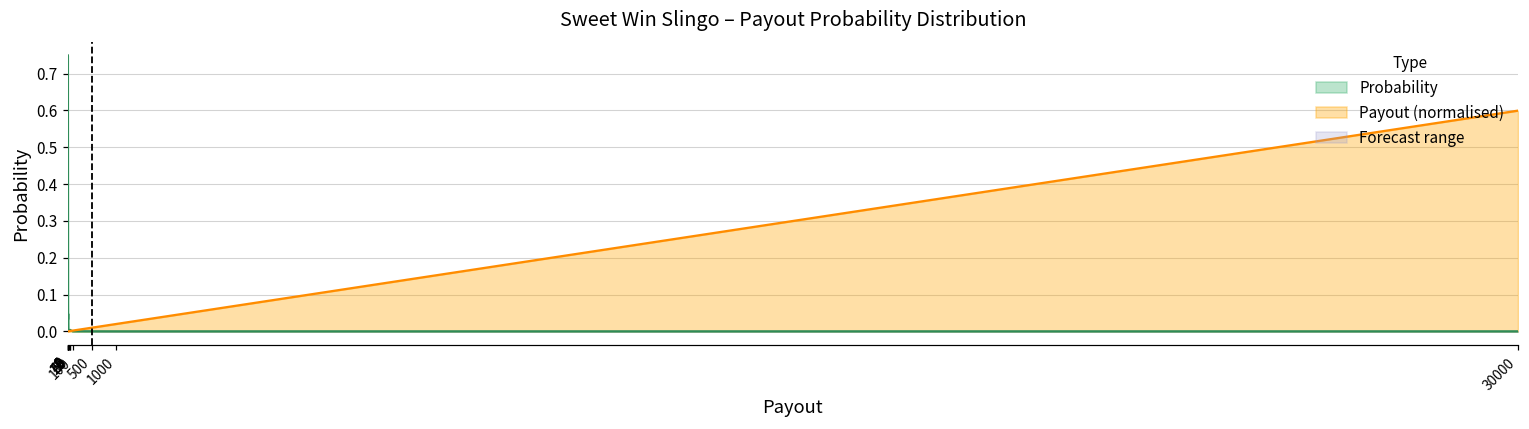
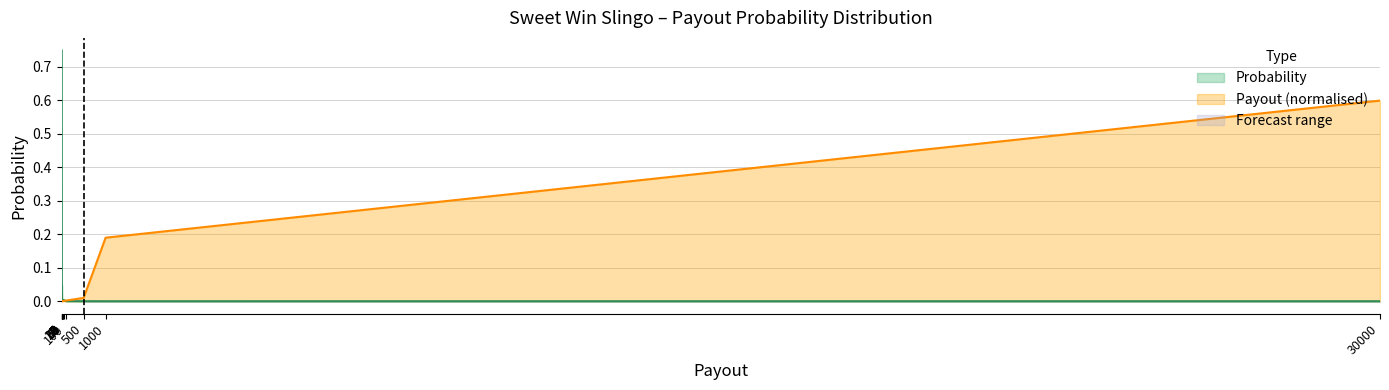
Payout (normalised), 1000: 0.02 -> 0.19
